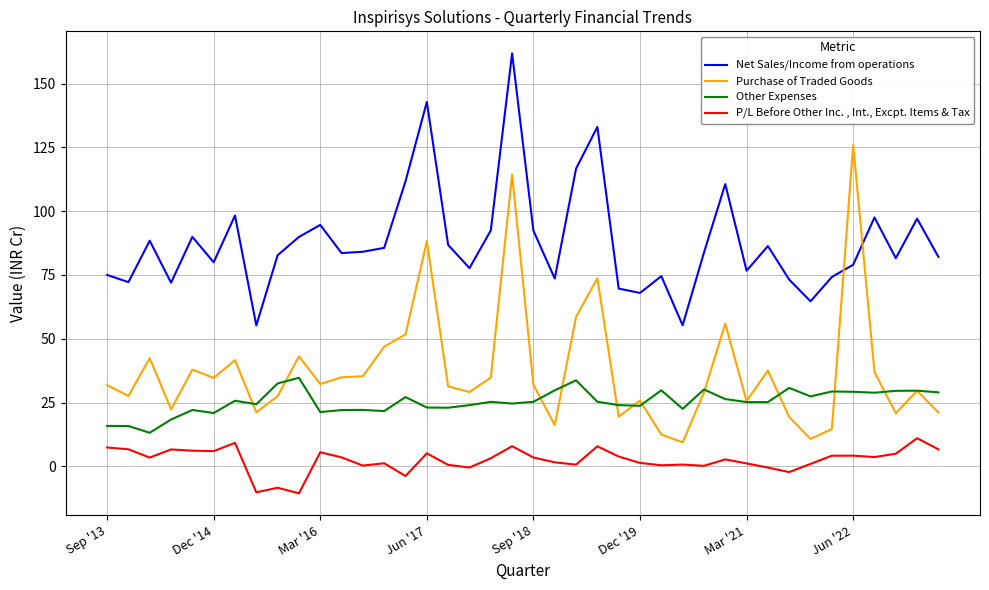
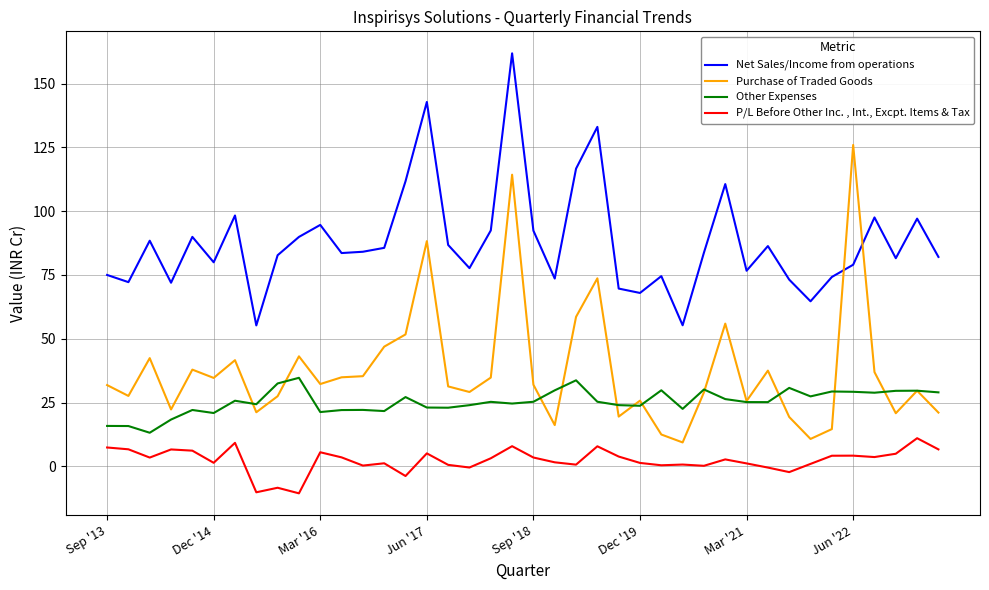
P/L Before Other Inc. , Int., Excpt. Items & Tax, Dec '14: 6 -> 1
